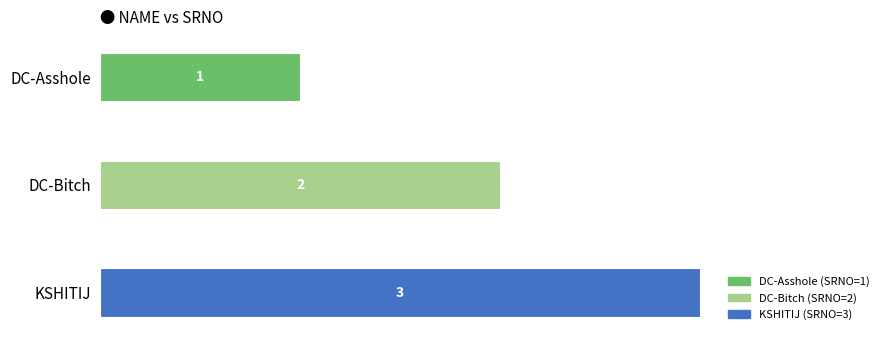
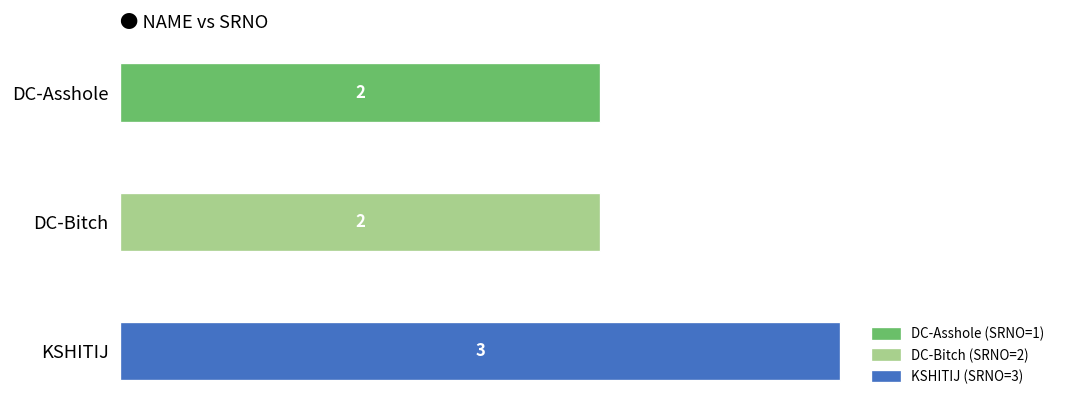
DC-Asshole: 1 -> 2
